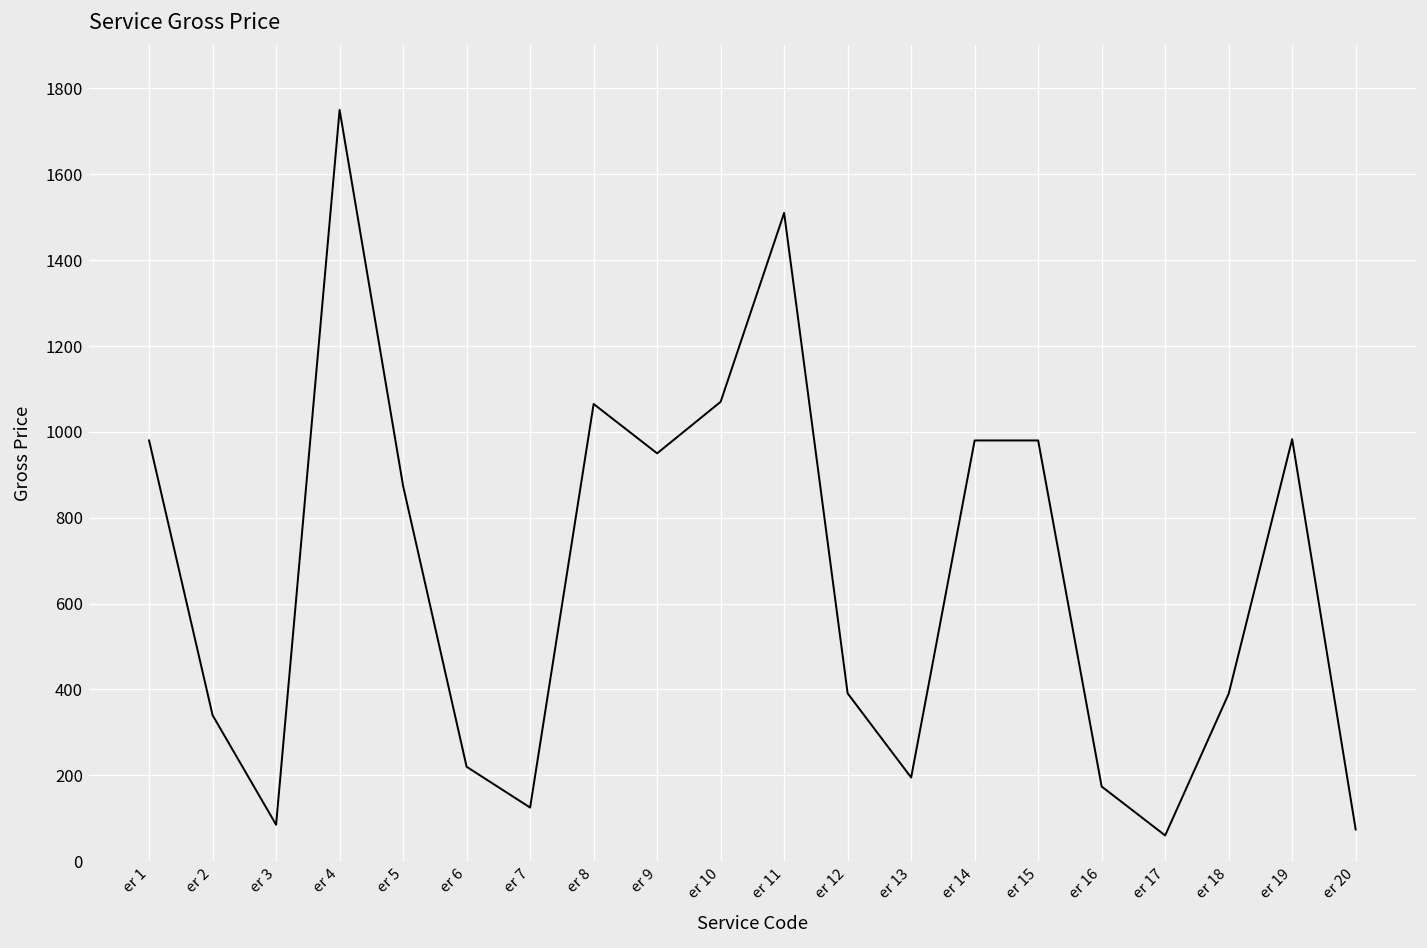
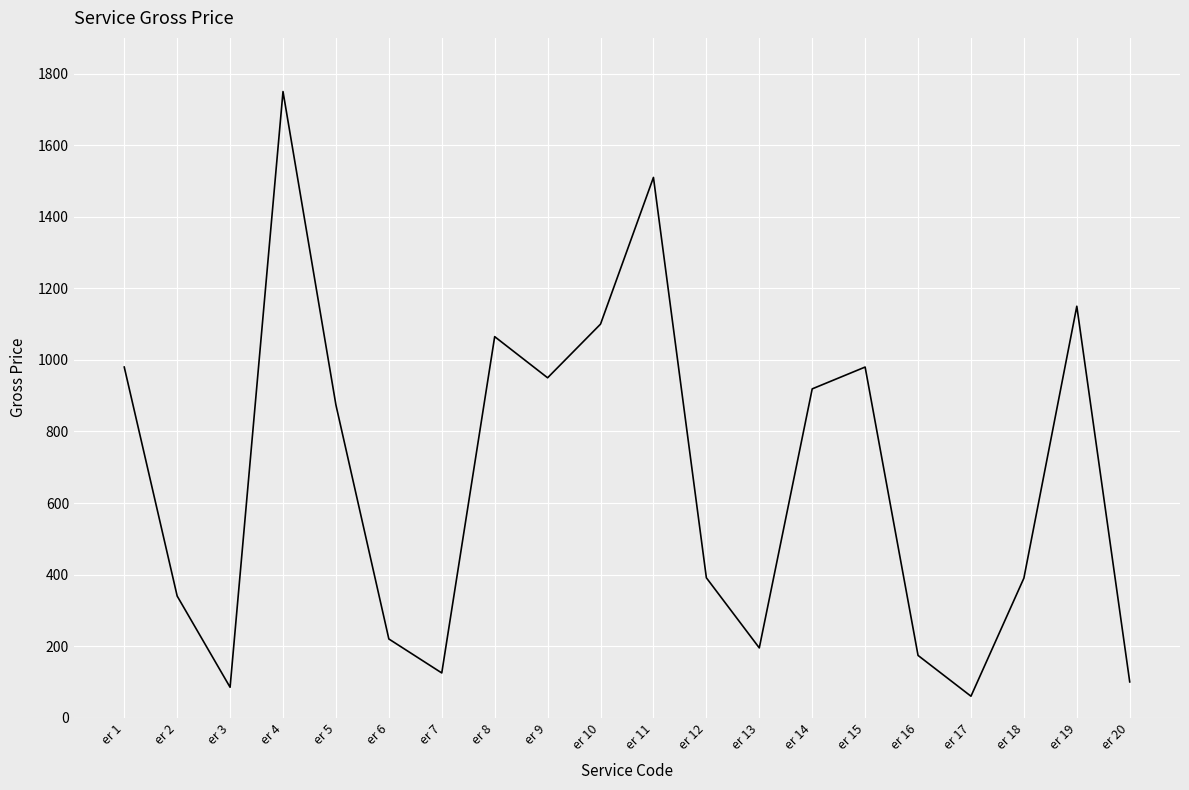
er 10: 1070 -> 1100
er 14: 980 -> 920
er 19: 980 -> 1150
er 20: 70 -> 100
